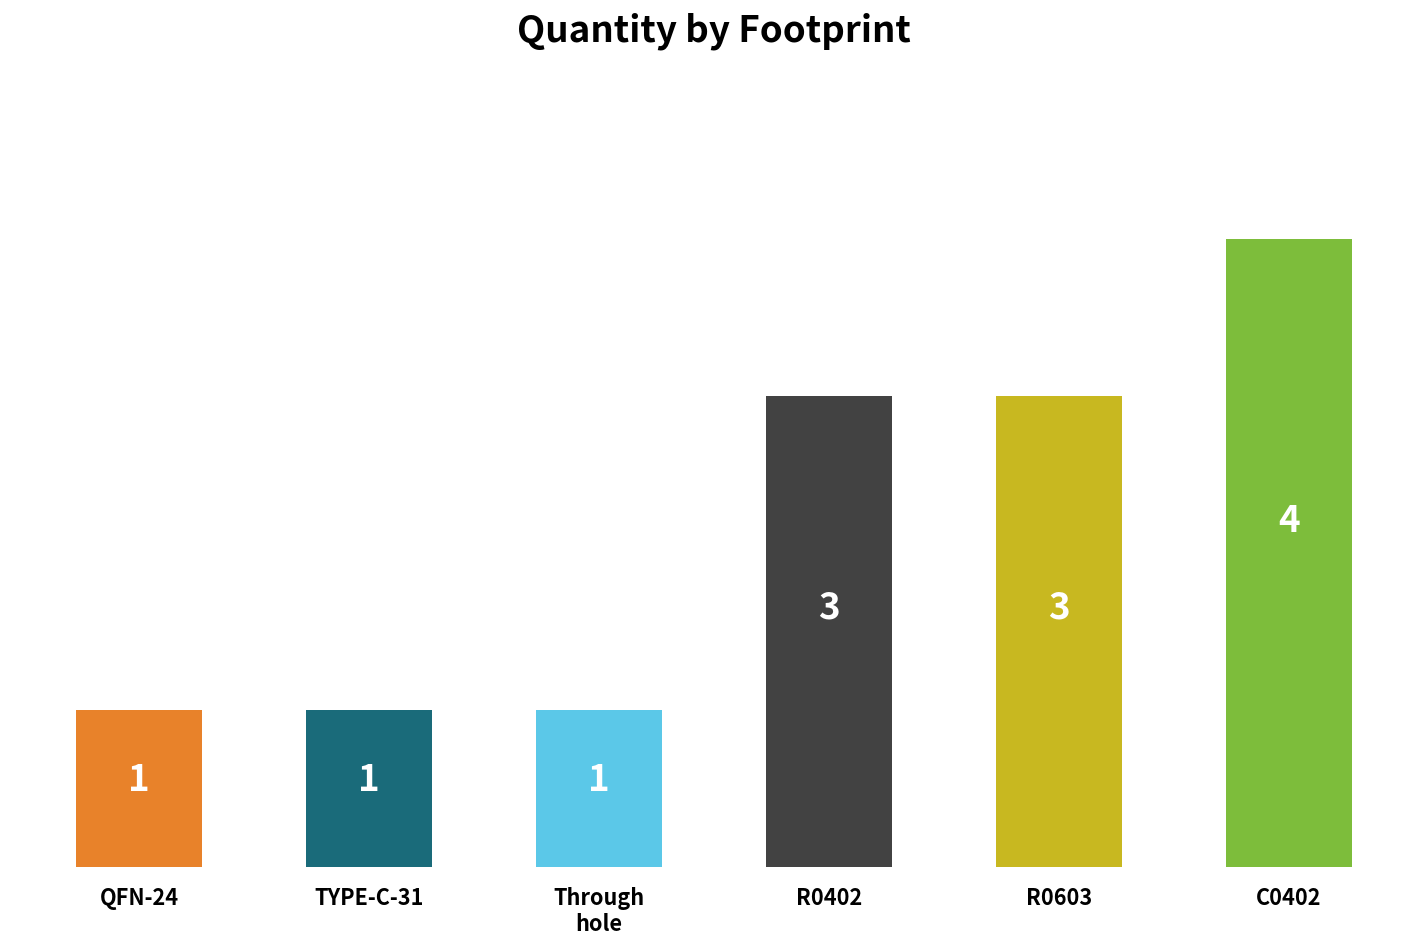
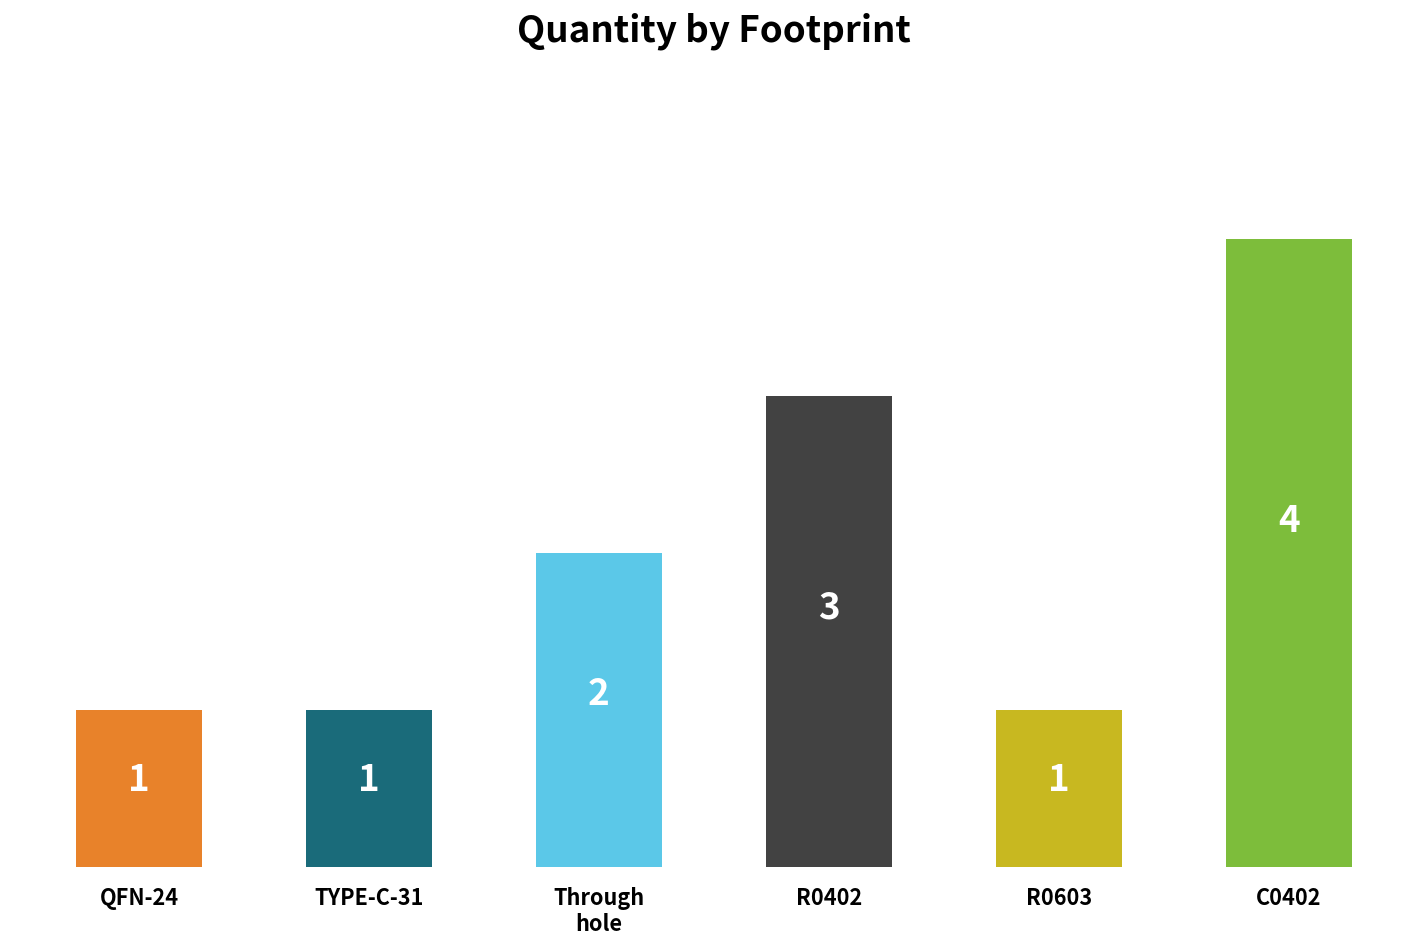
Through hole: 1 -> 2
R0603: 3 -> 1
